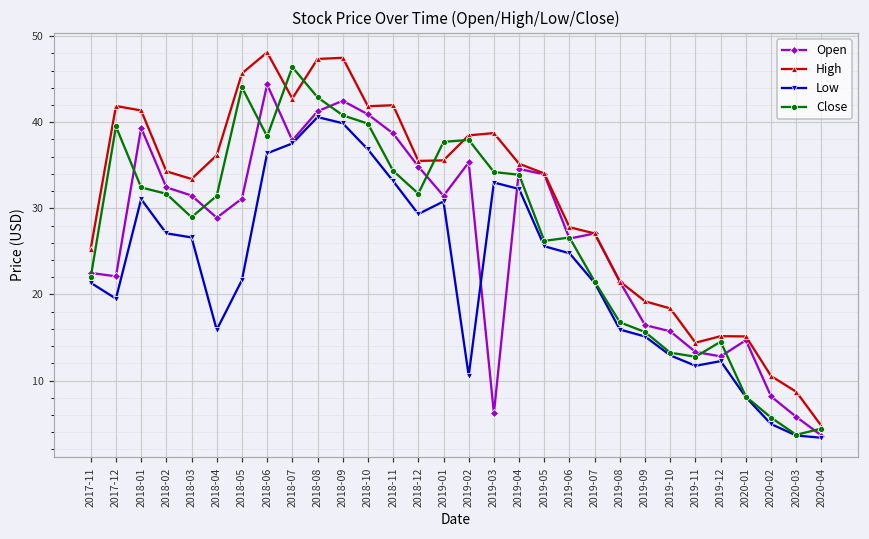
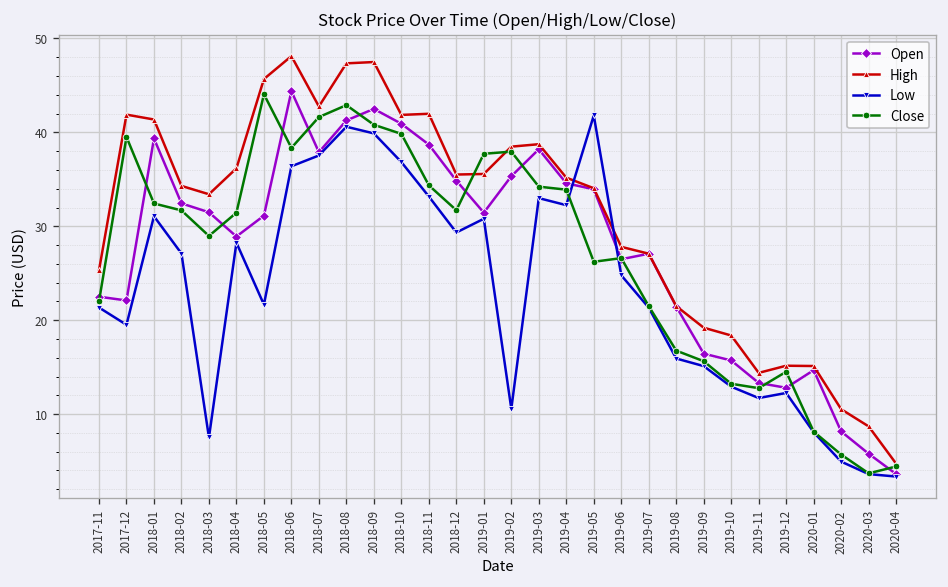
Low, 2018-03: 27 -> 8
Low, 2018-04: 16 -> 28
Close, 2018-07: 46 -> 42
Open, 2019-03: 6 -> 38
Low, 2019-05: 26 -> 42
